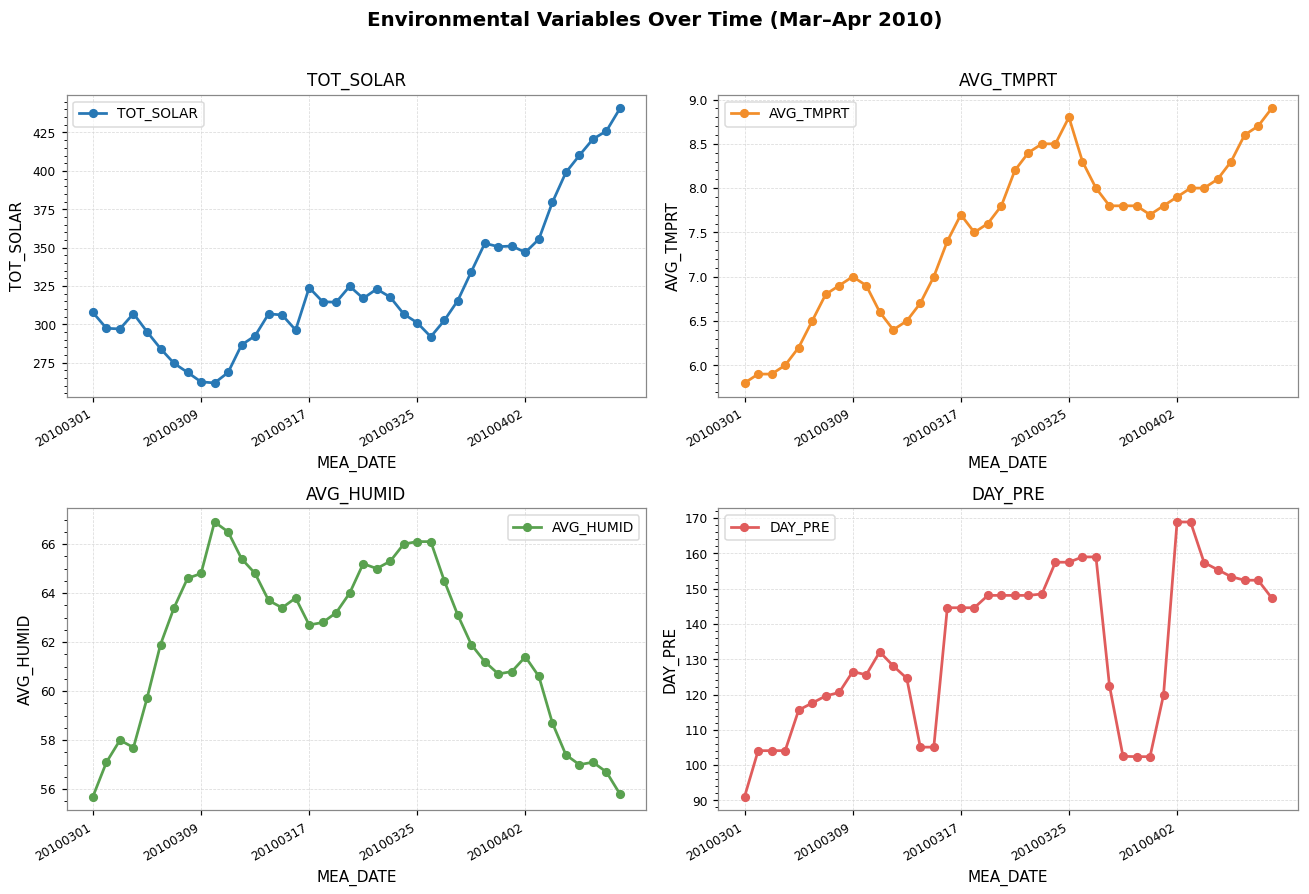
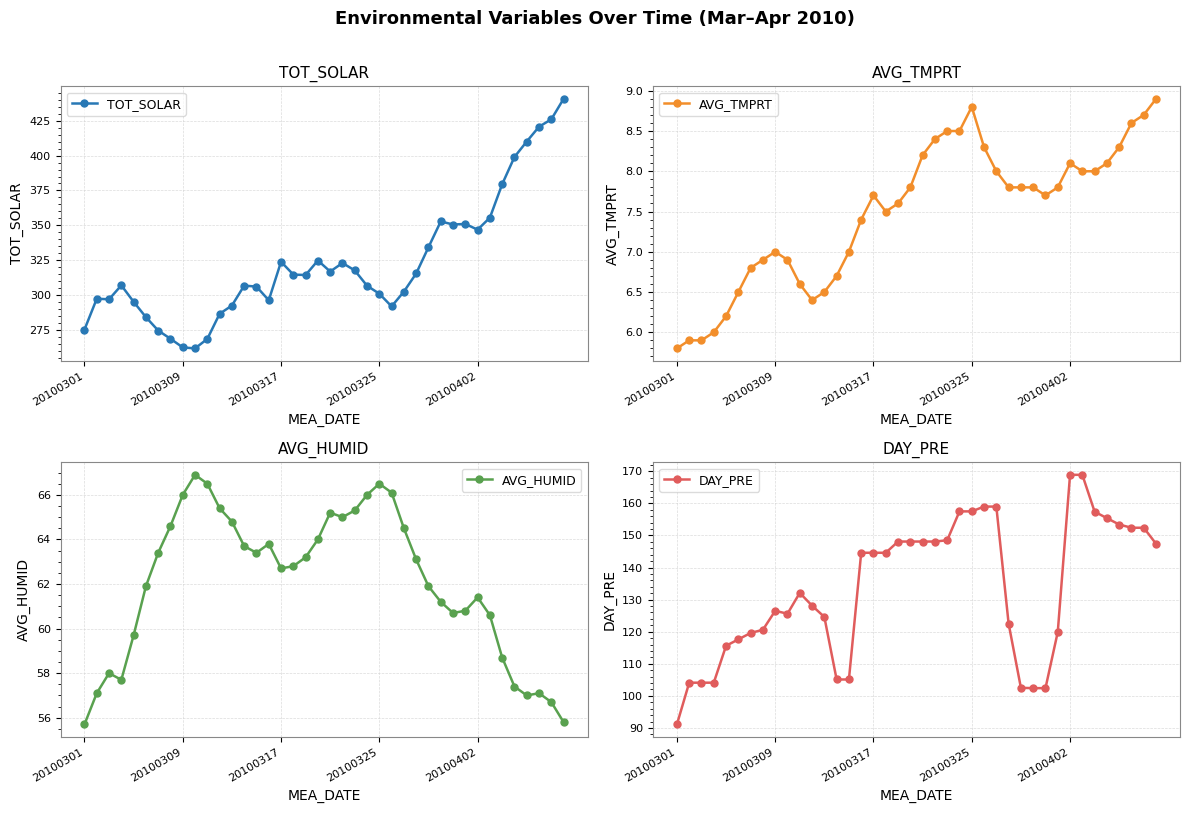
TOT_SOLAR, 20100301: 308 -> 275
AVG_TMPRT, 20100402: 7.9 -> 8.1
AVG_HUMID, 20100309: 64.8 -> 66.0
AVG_HUMID, 20100325: 66.1 -> 66.5
